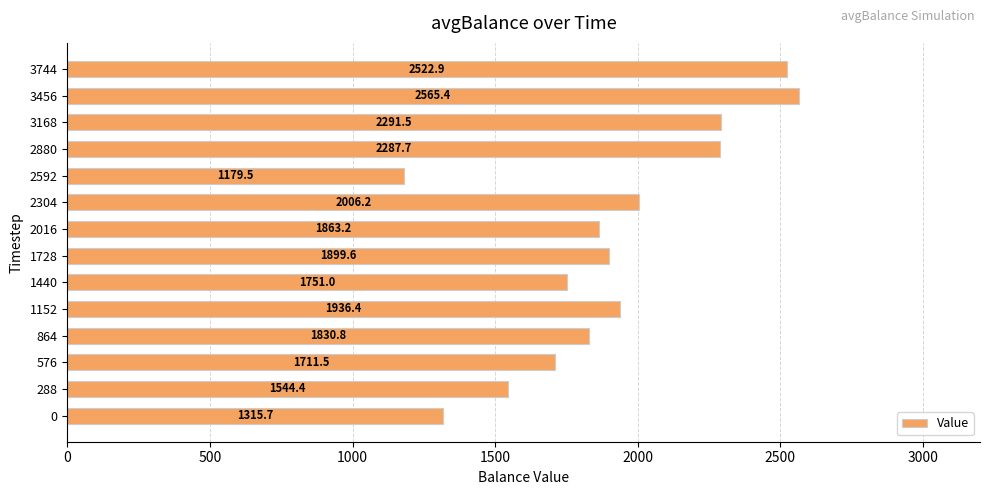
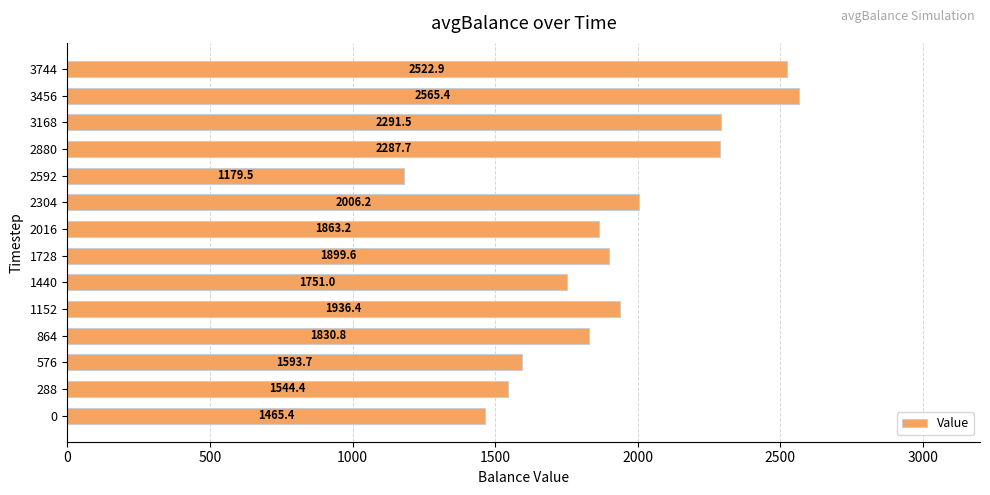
576: 1711.5 -> 1593.7
0: 1315.7 -> 1465.4
